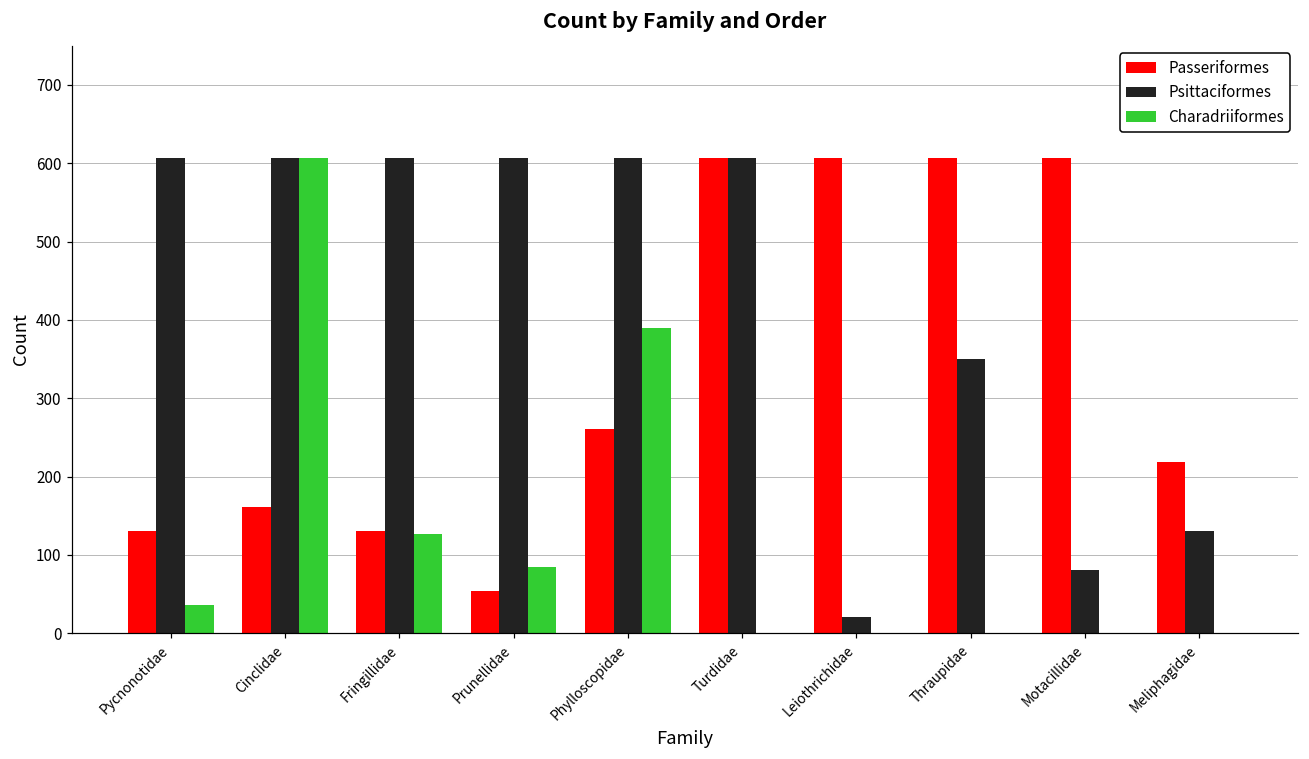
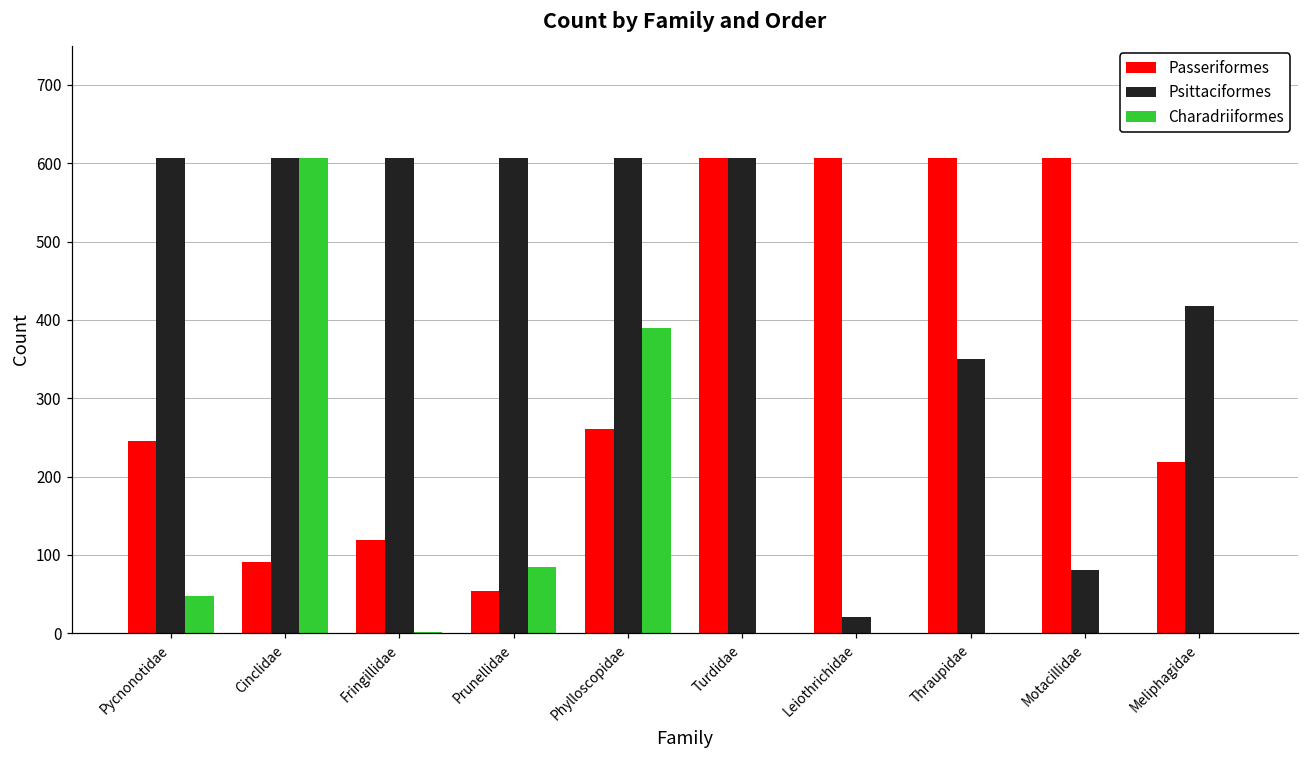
Passeriformes, Pycnonotidae: 130 -> 250
Charadriiformes, Pycnonotidae: 40 -> 50
Passeriformes, Cinclidae: 160 -> 90
Passeriformes, Fringillidae: 130 -> 120
Charadriiformes, Fringillidae: 130 -> 0
Psittaciformes, Meliphagidae: 130 -> 420
